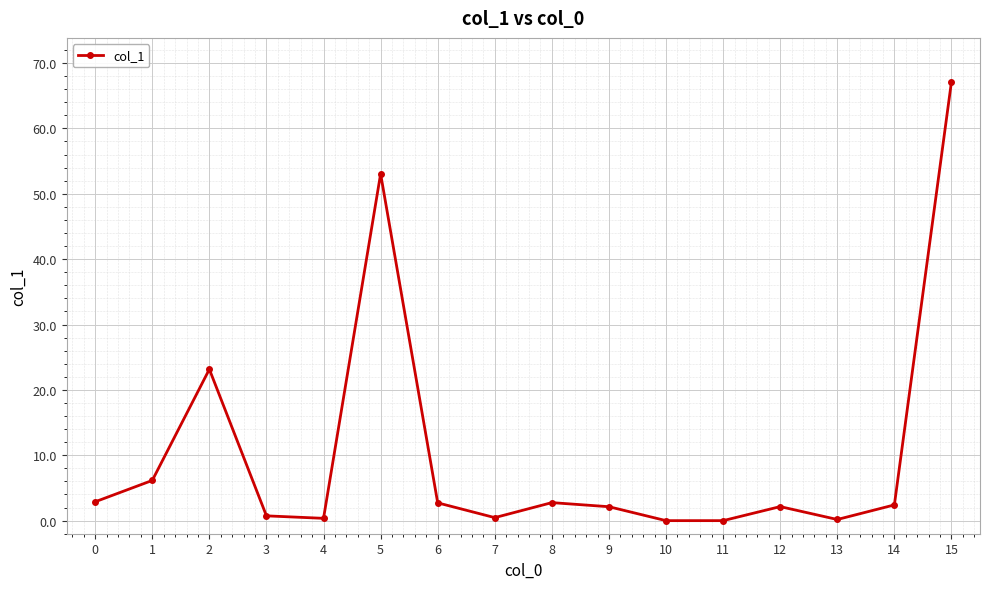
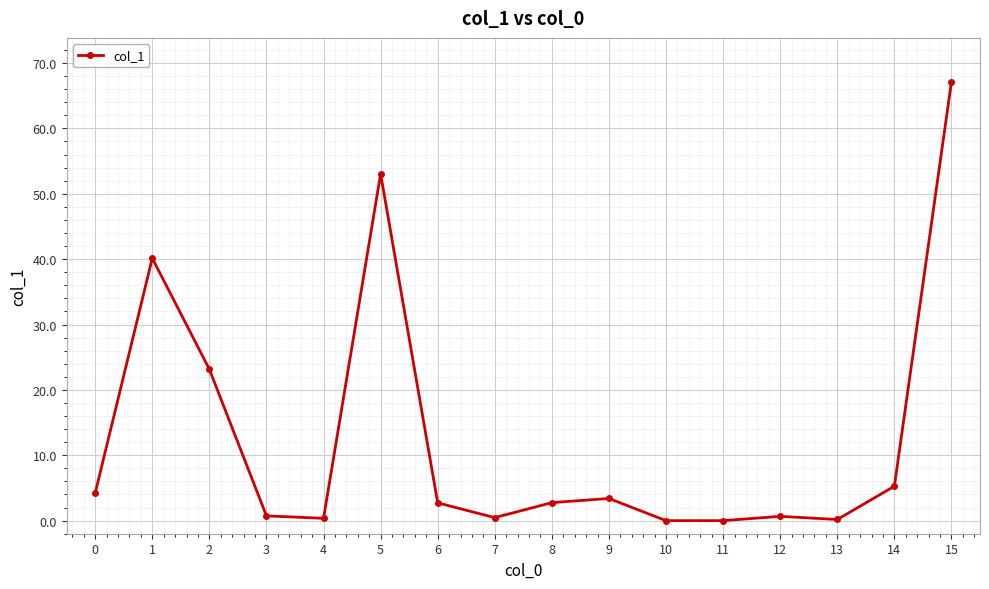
0: 3 -> 4
1: 6 -> 40
9: 2 -> 3
12: 2 -> 1
14: 2 -> 5
